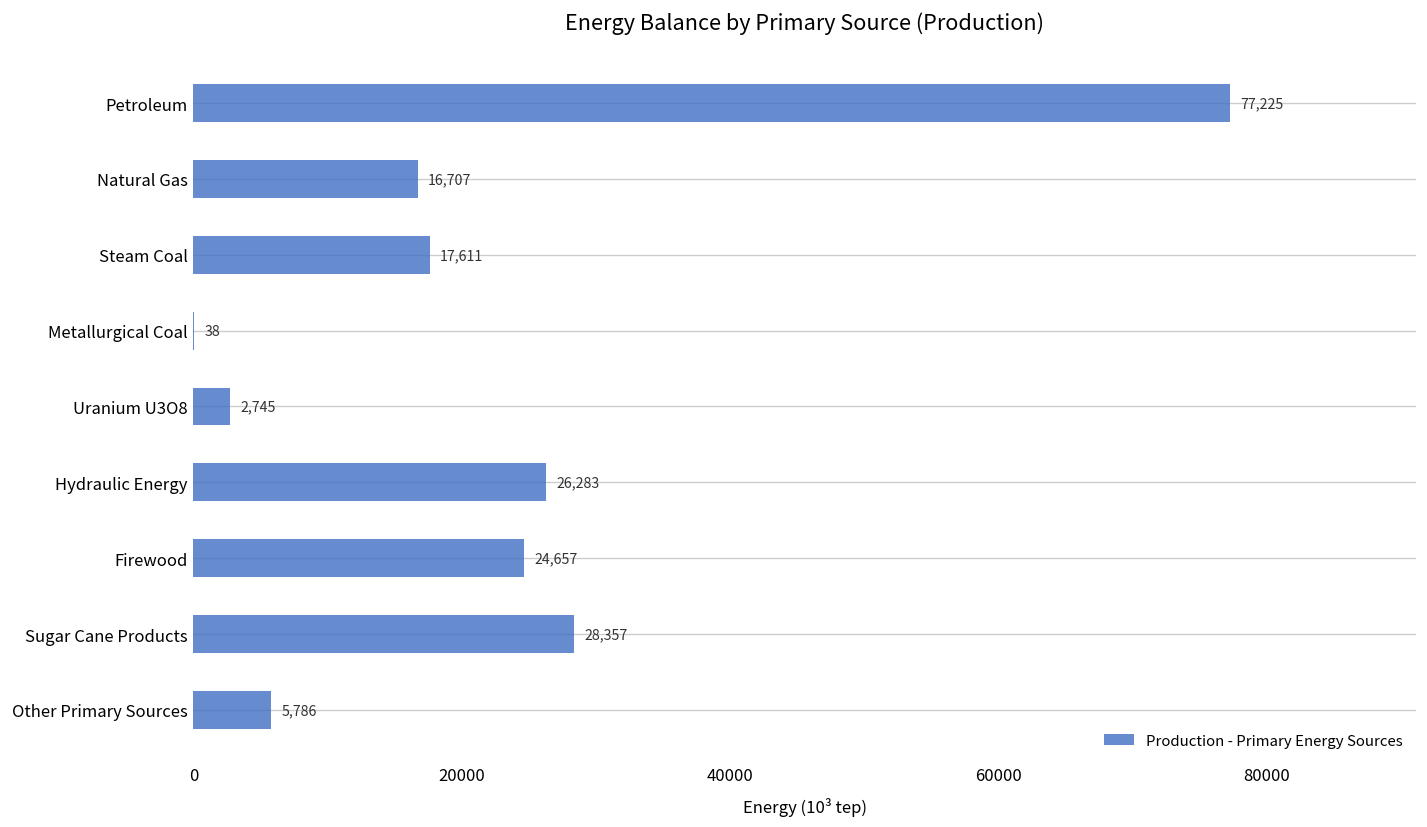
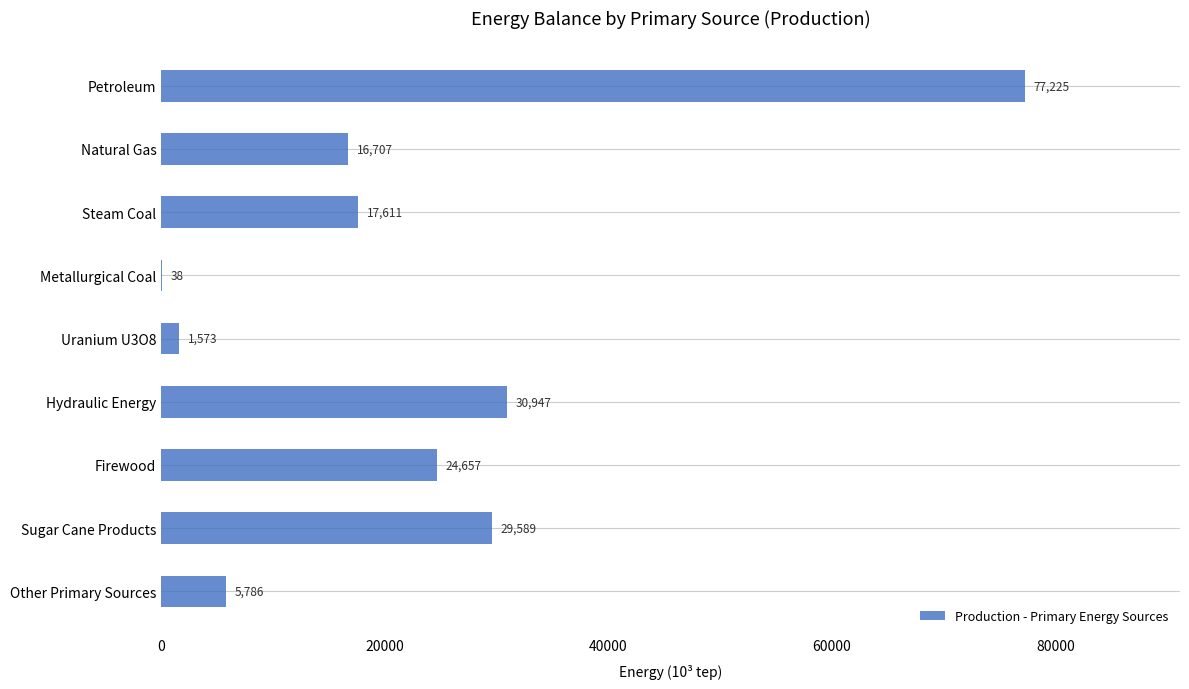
Uranium U3O8: 2,745 -> 1,573
Hydraulic Energy: 26,283 -> 30,947
Sugar Cane Products: 28,357 -> 29,589
